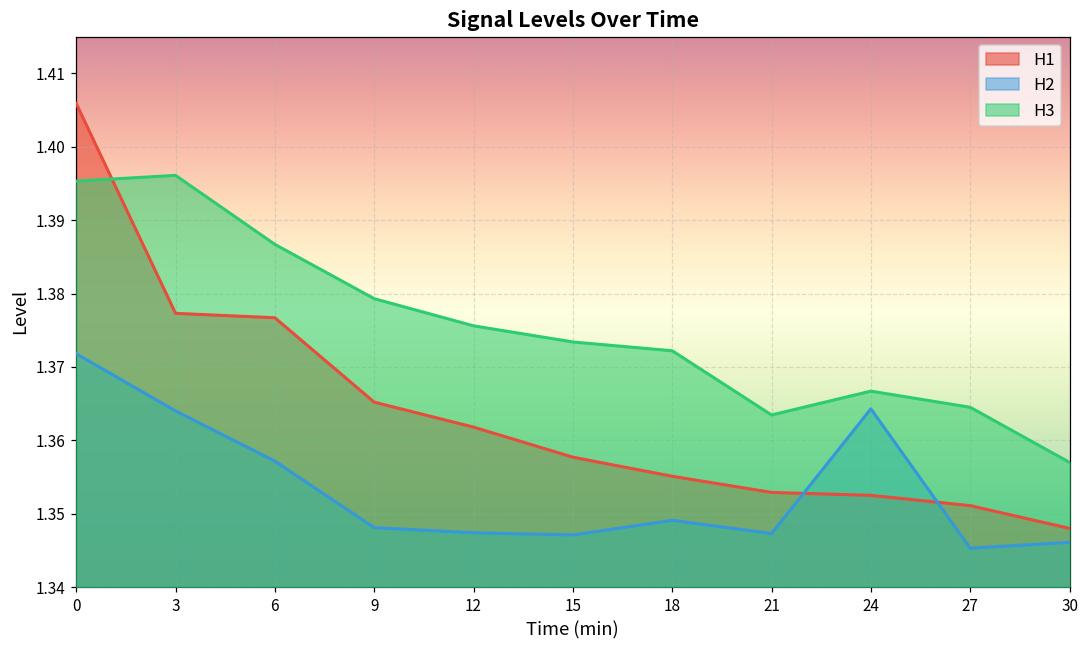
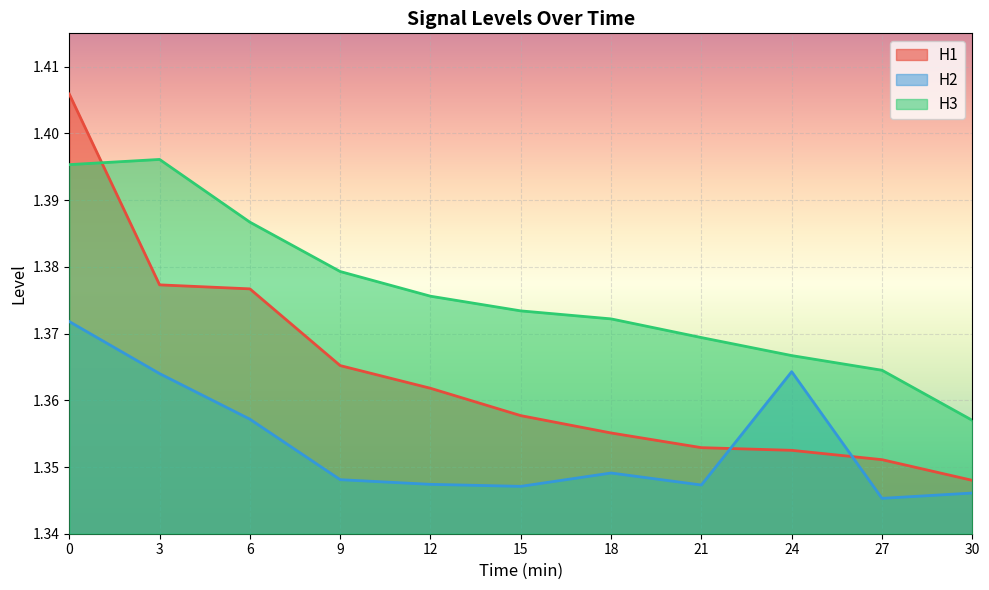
H3, 21: 1.363 -> 1.369
